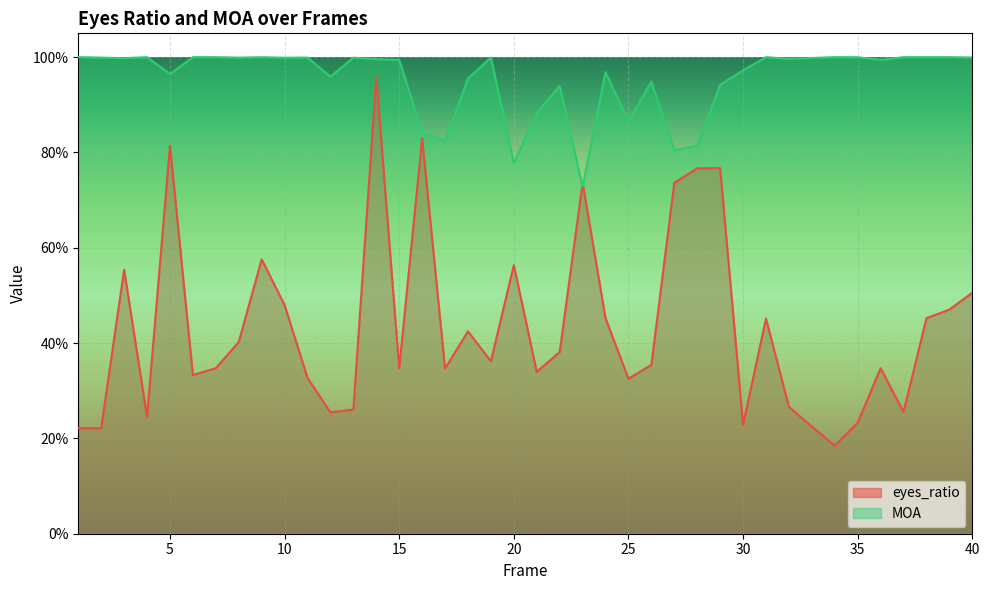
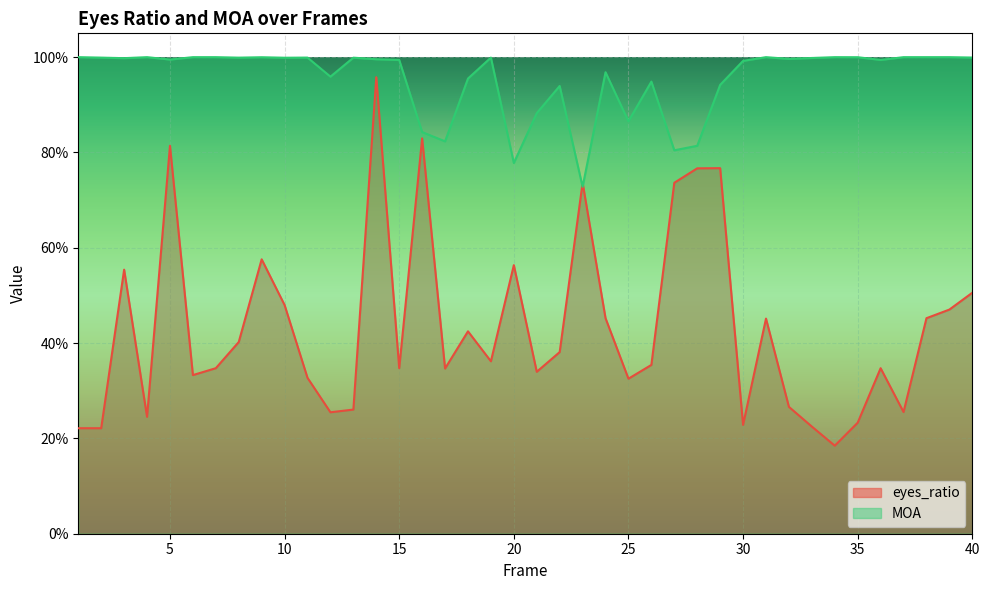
MOA, 5: 96% -> 99%
MOA, 30: 97% -> 99%
